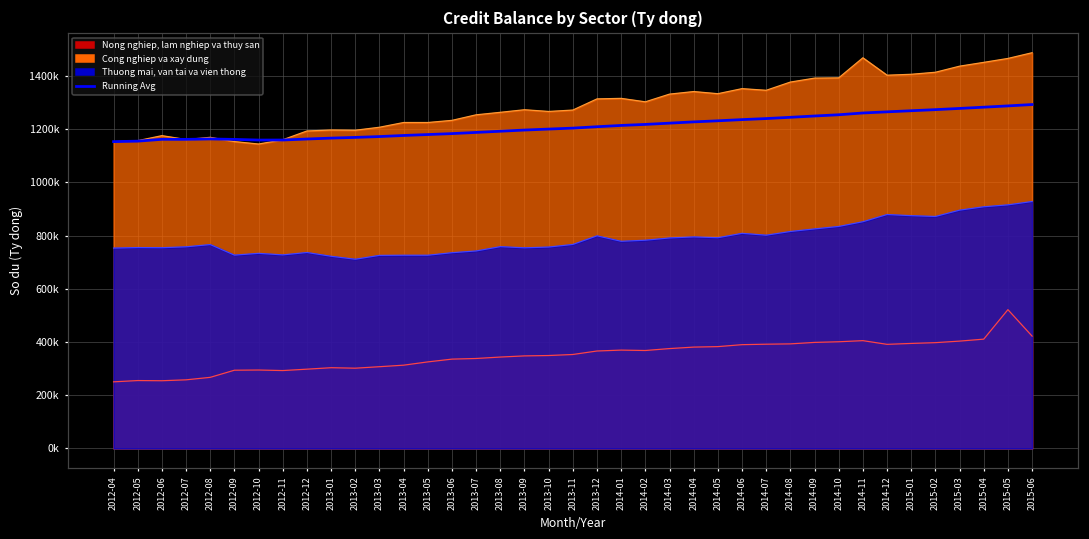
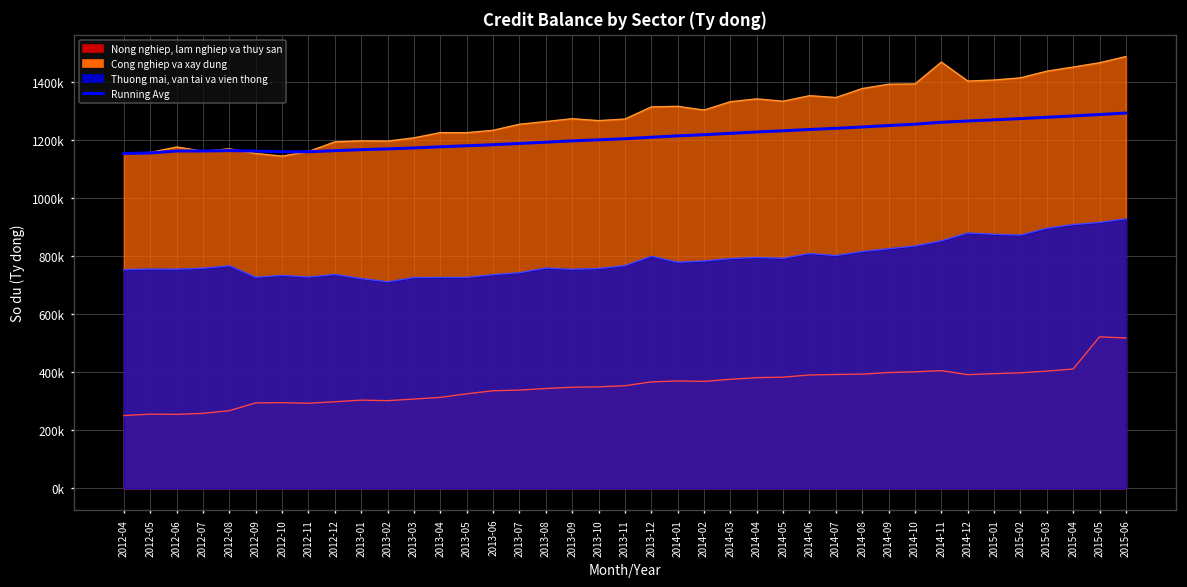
Nong nghiep, lam nghiep va thuy san, 2015-06: 420000 -> 520000
